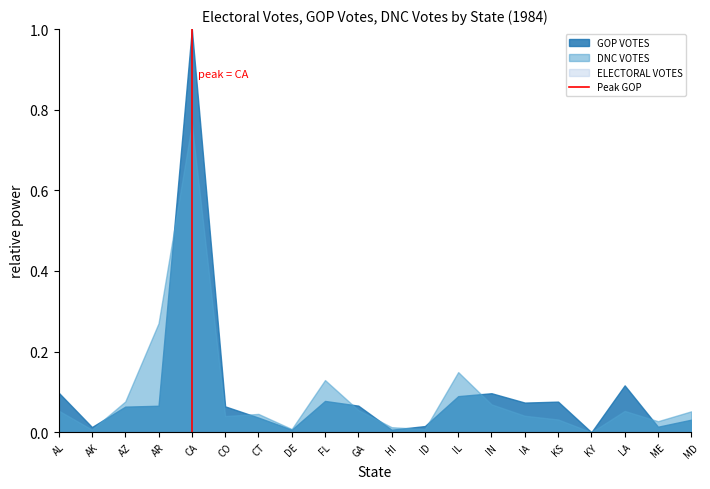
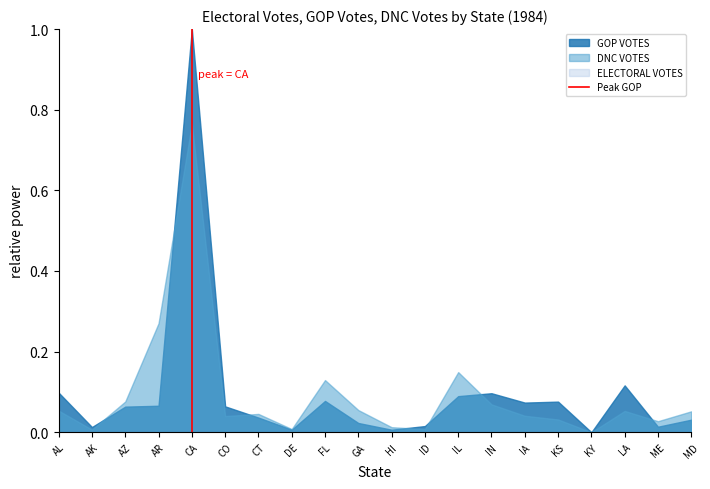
GOP VOTES, GA: 0.07 -> 0.02
